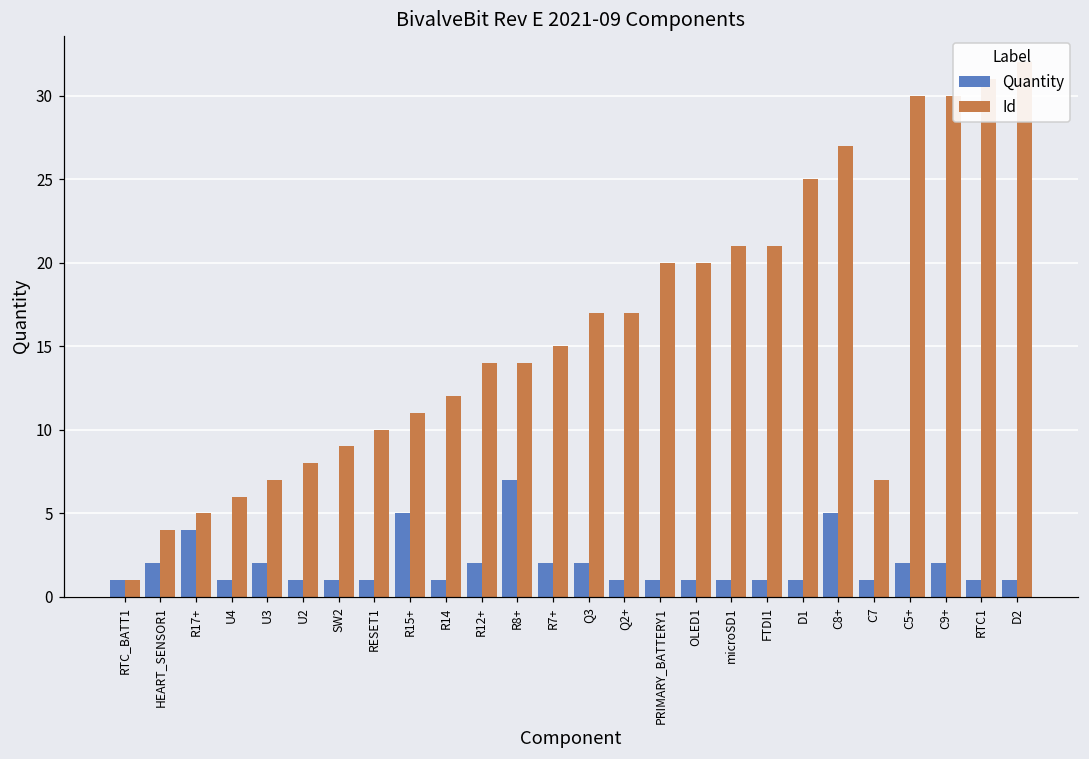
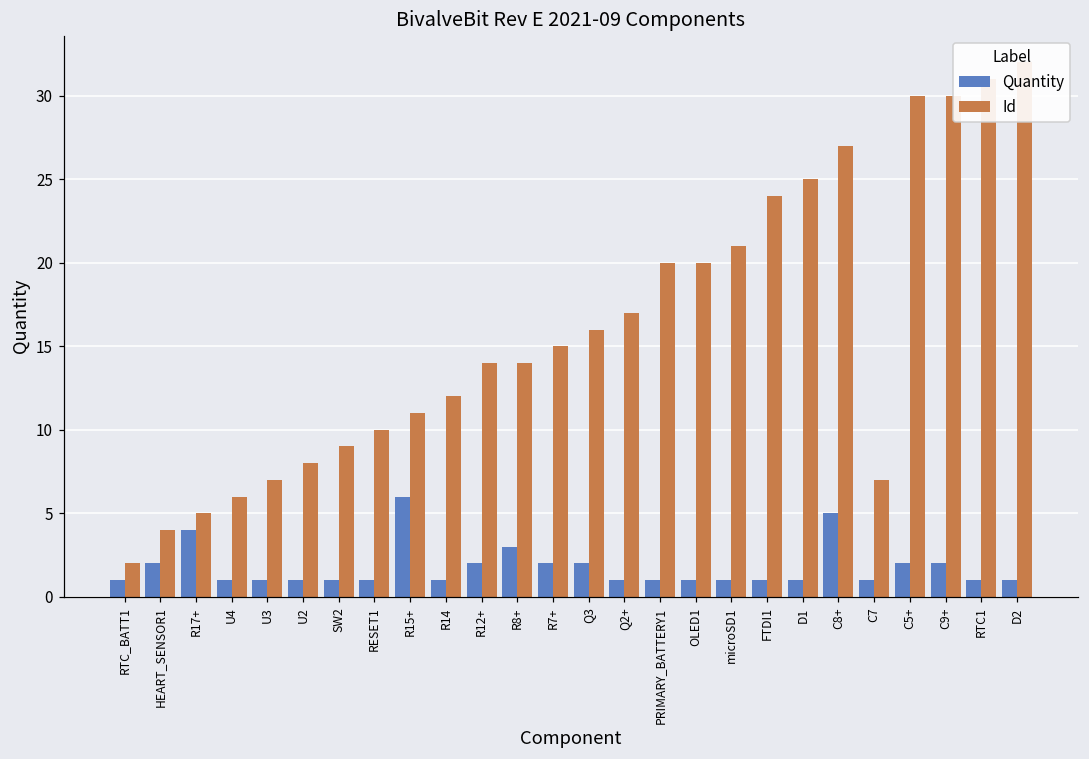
Id, RTC_BATT1: 1 -> 2
Quantity, U3: 2 -> 1
Quantity, R15+: 5 -> 6
Quantity, R8+: 7 -> 3
Id, Q3: 17 -> 16
Id, FTDI1: 21 -> 24
